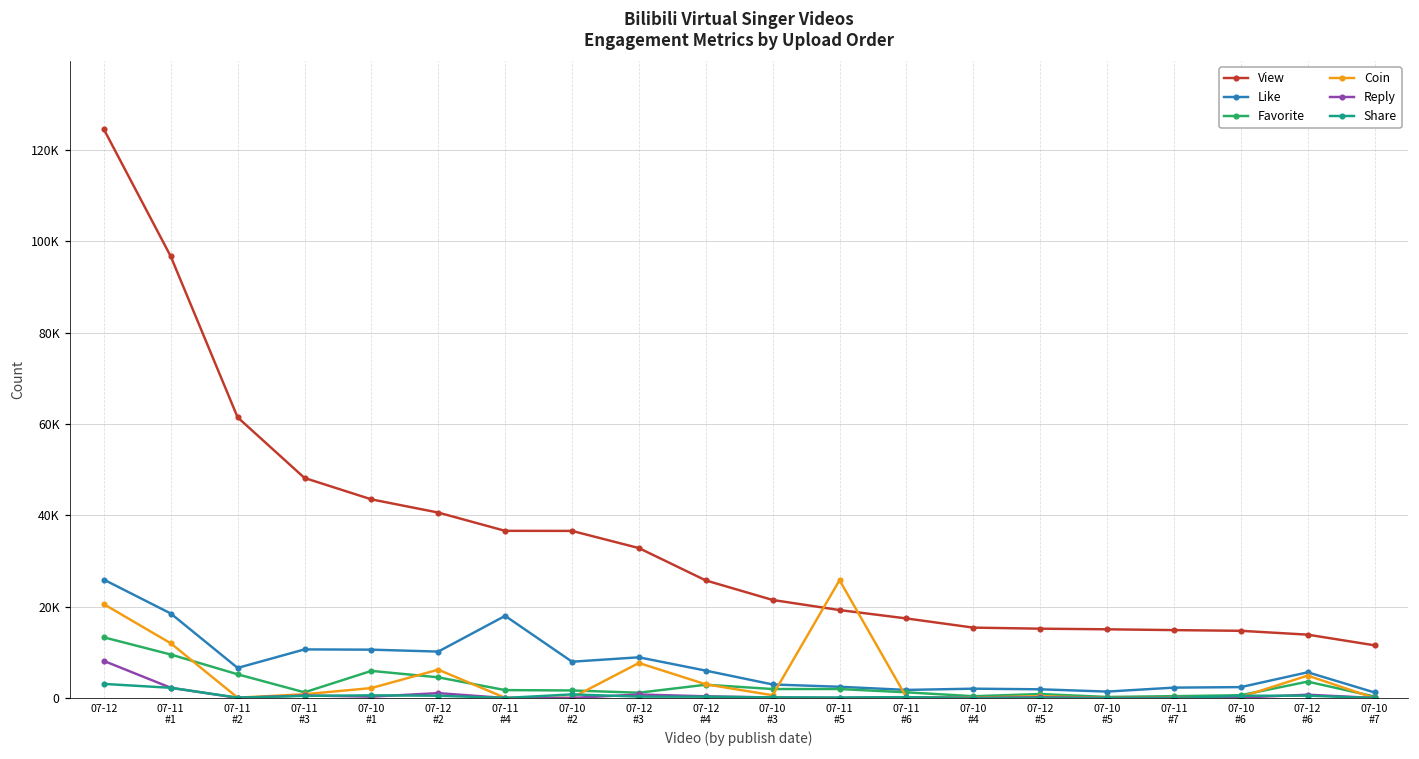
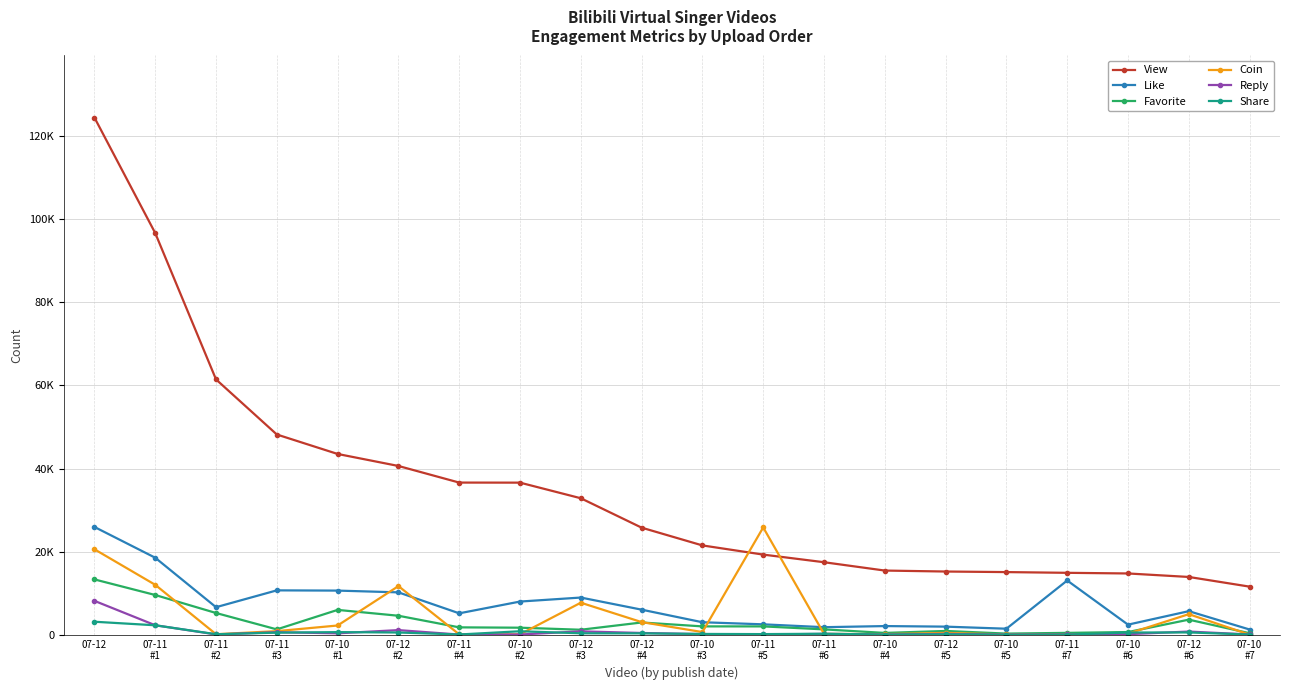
Coin, 07-12 #2: 6000 -> 12000
Like, 07-11 #4: 18000 -> 5000
Like, 07-11 #7: 2000 -> 13000
